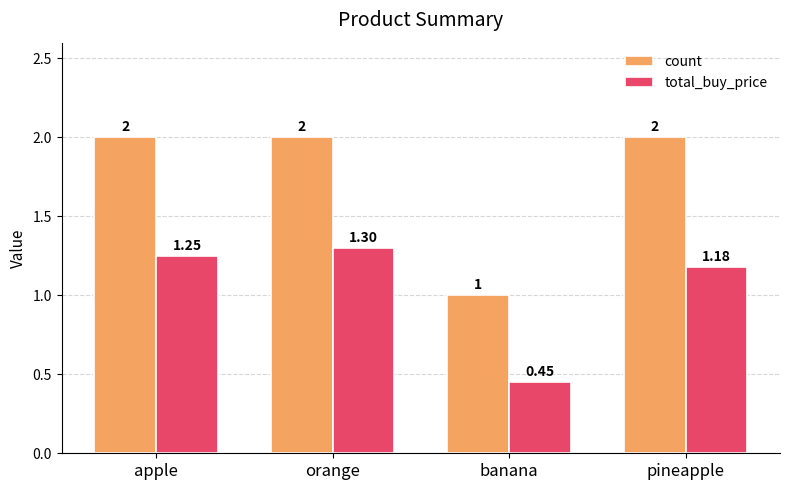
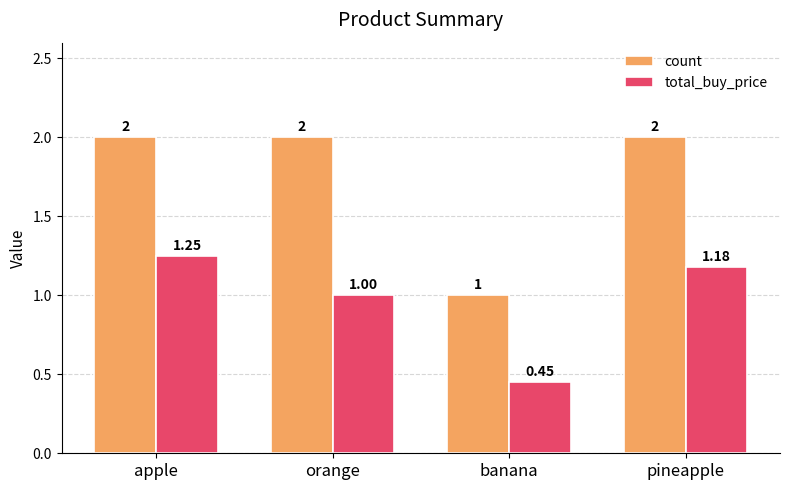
total_buy_price, orange: 1.30 -> 1.00
